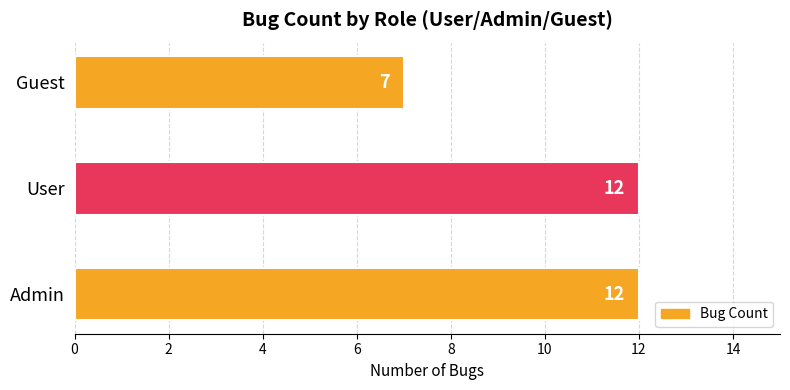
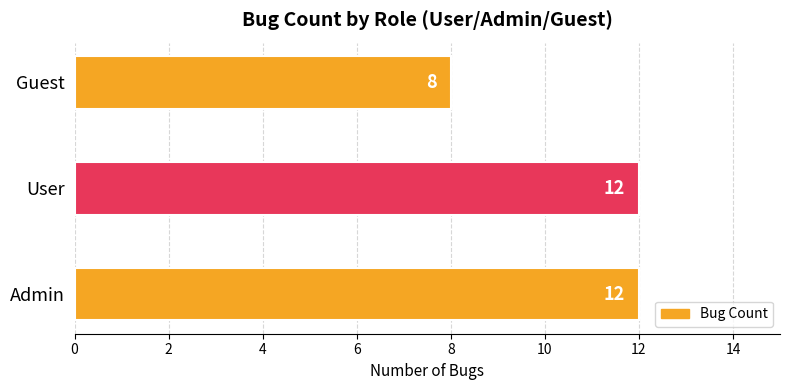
Guest: 7 -> 8
